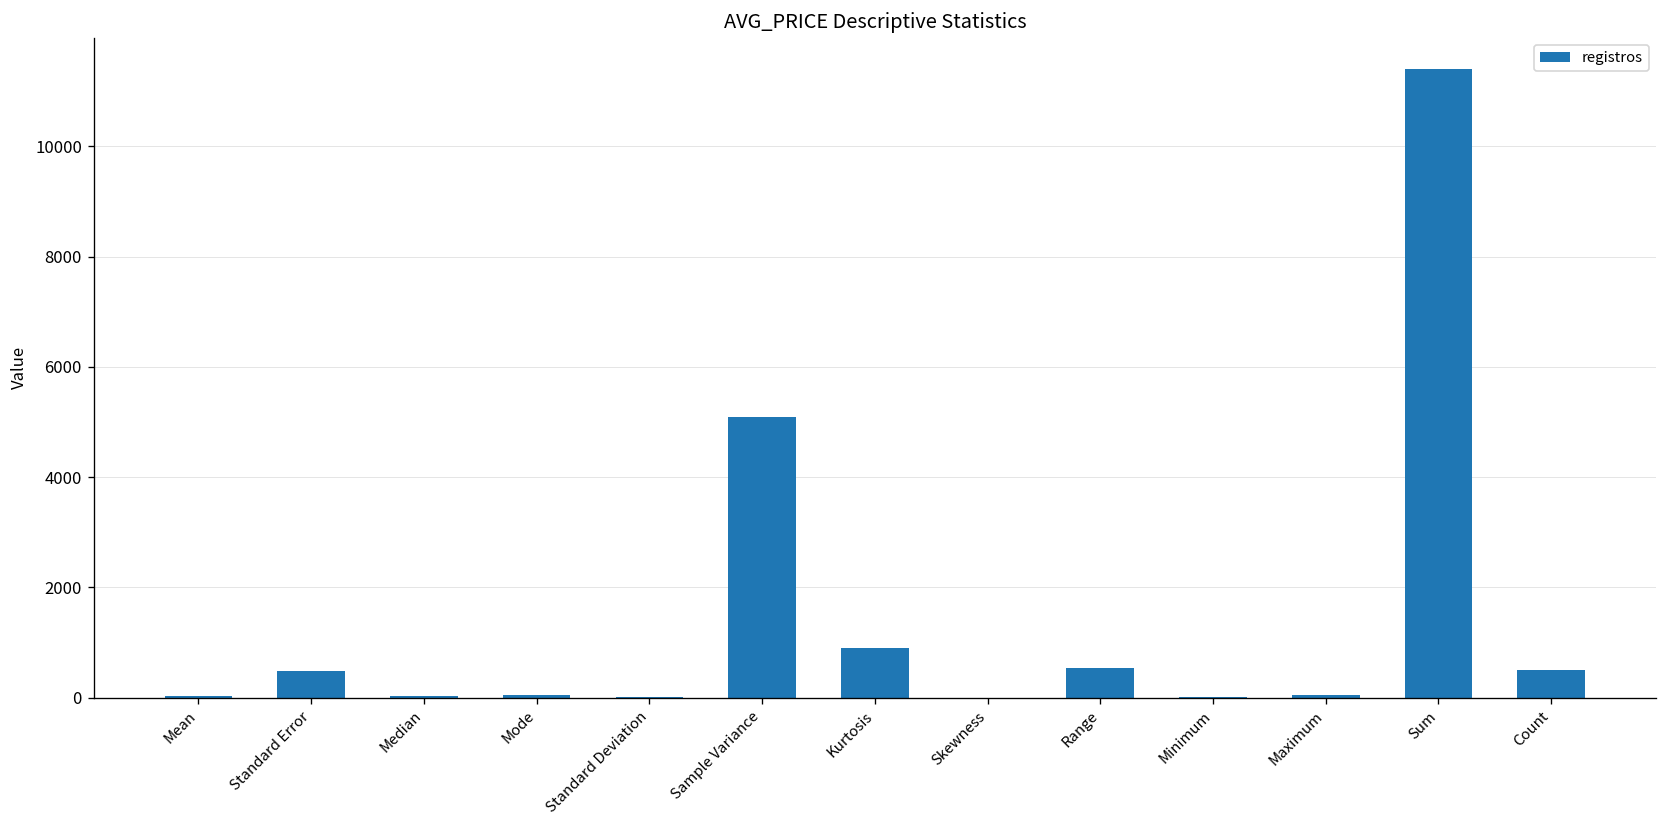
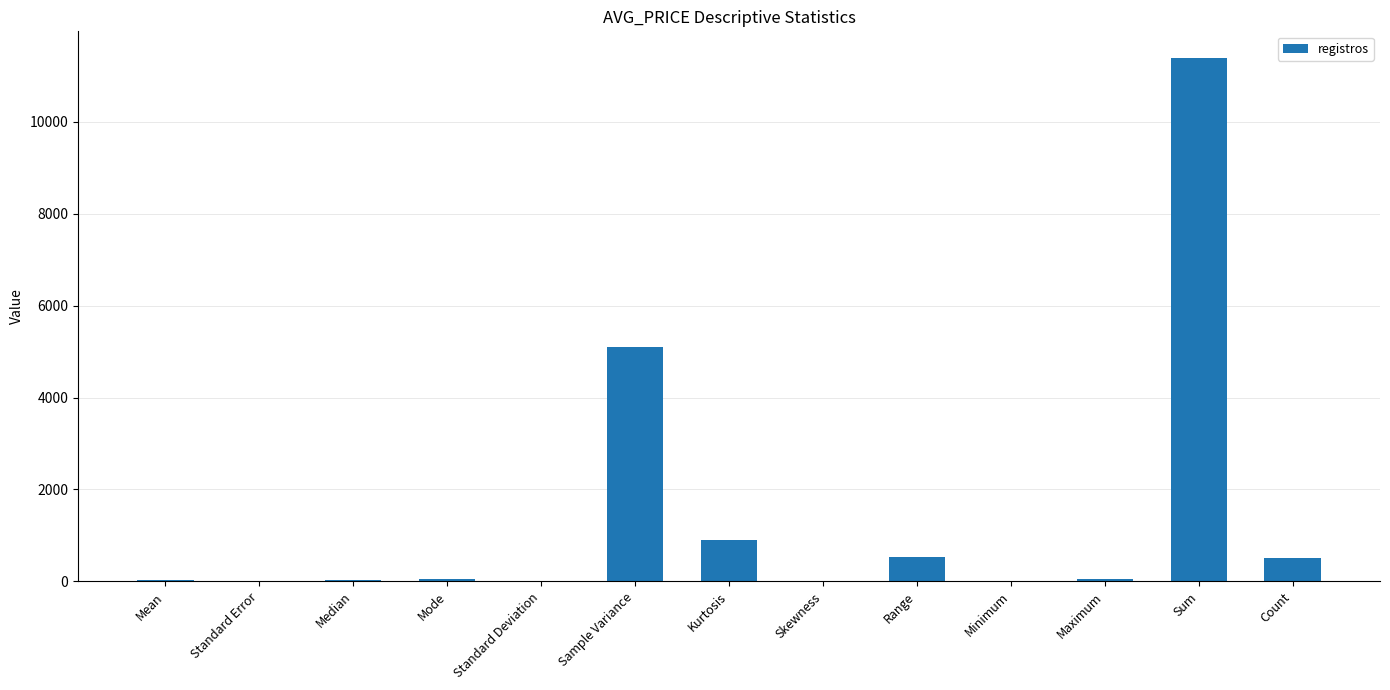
Standard Error: 500 -> 0
